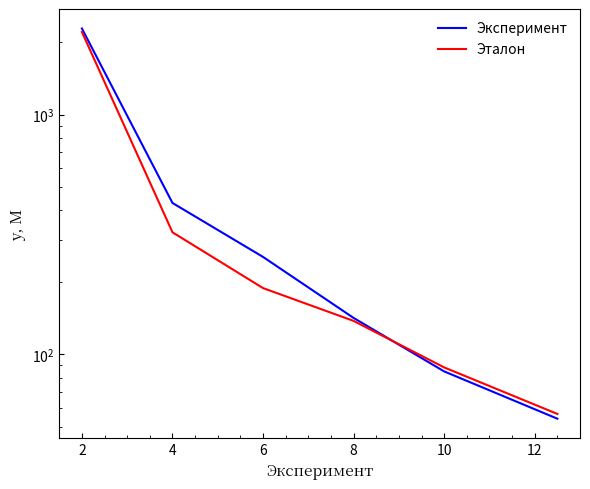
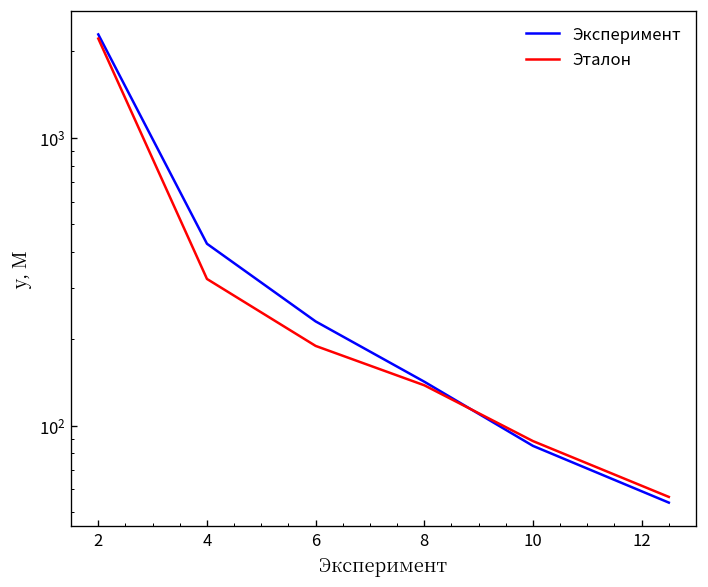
Эксперимент, 6: 260 -> 230
